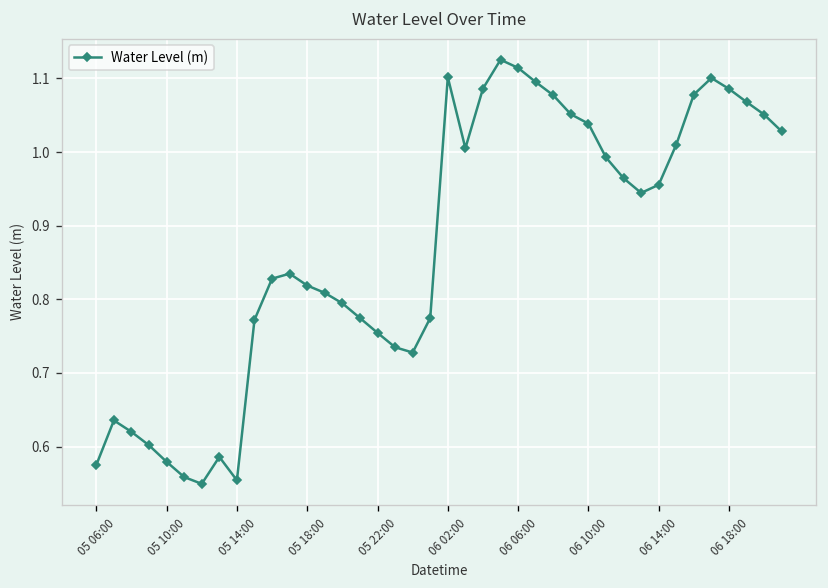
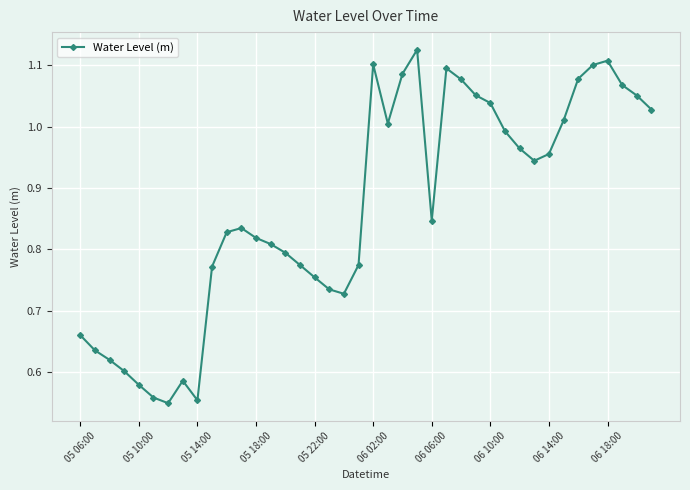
05 06:00: 0.58 -> 0.66
06 06:00: 1.11 -> 0.85
06 18:00: 1.09 -> 1.11
